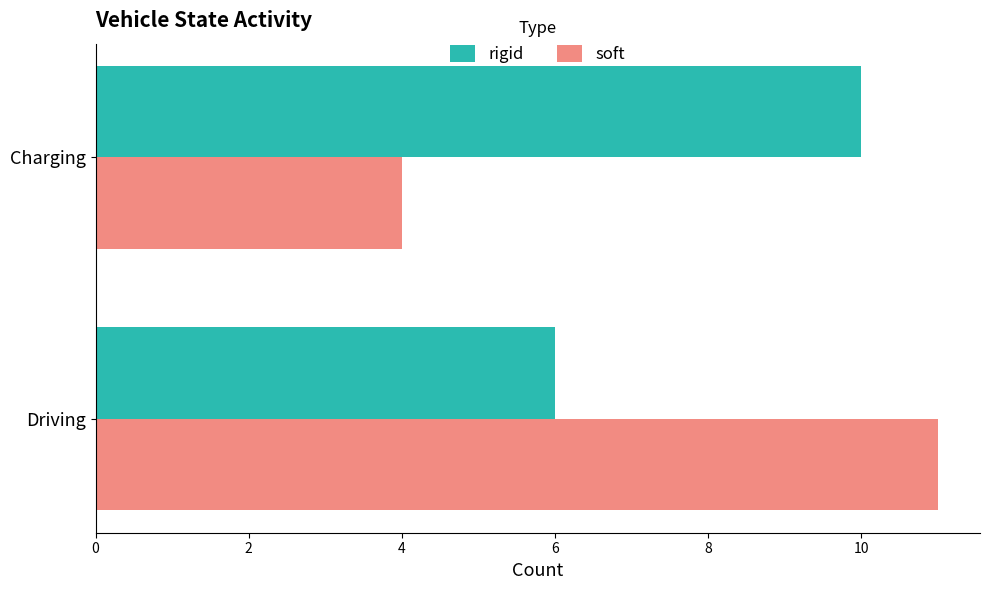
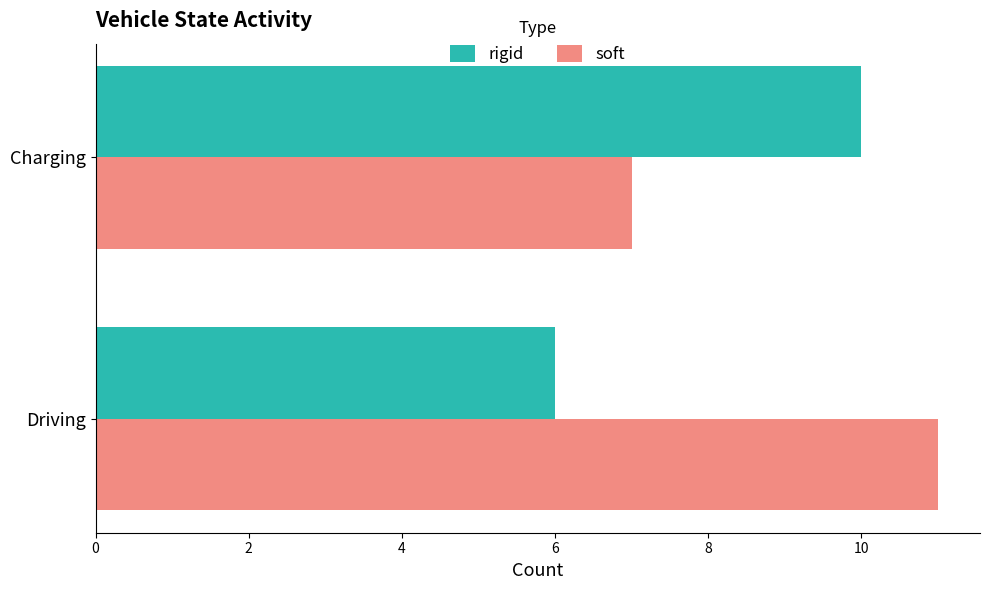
soft, Charging: 4 -> 7
